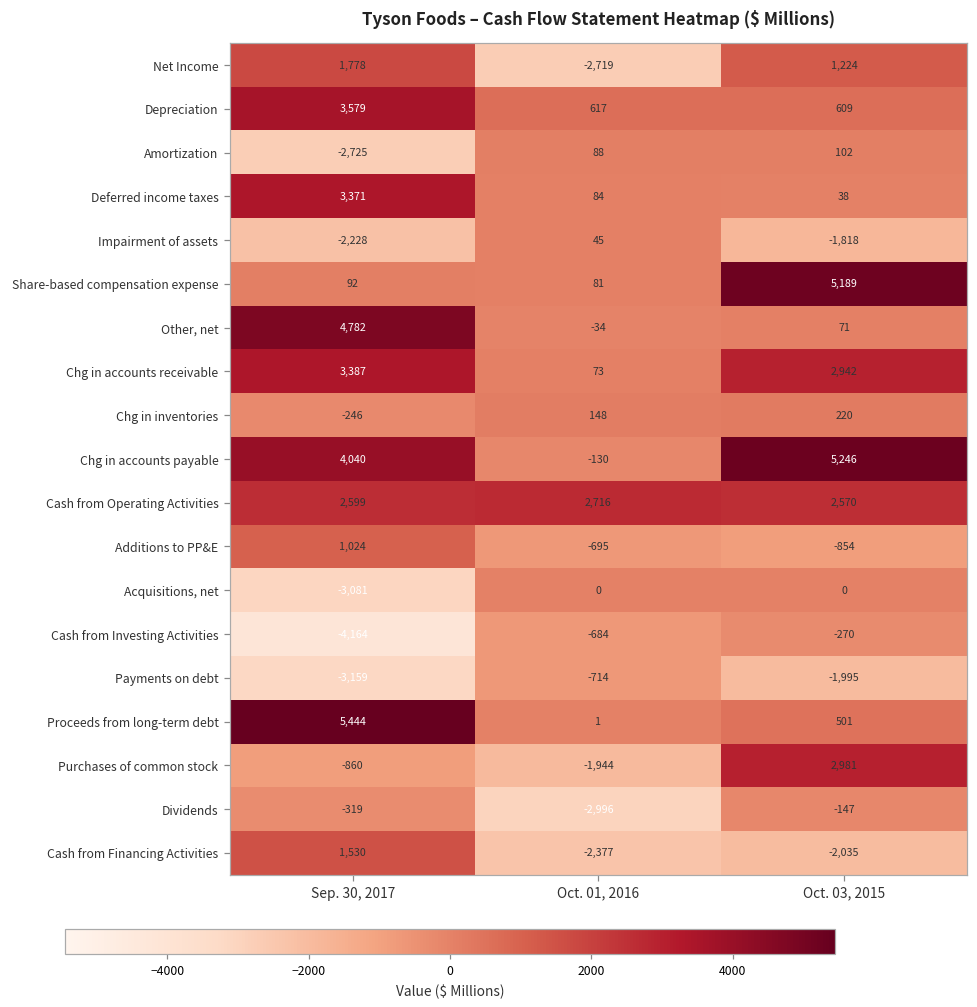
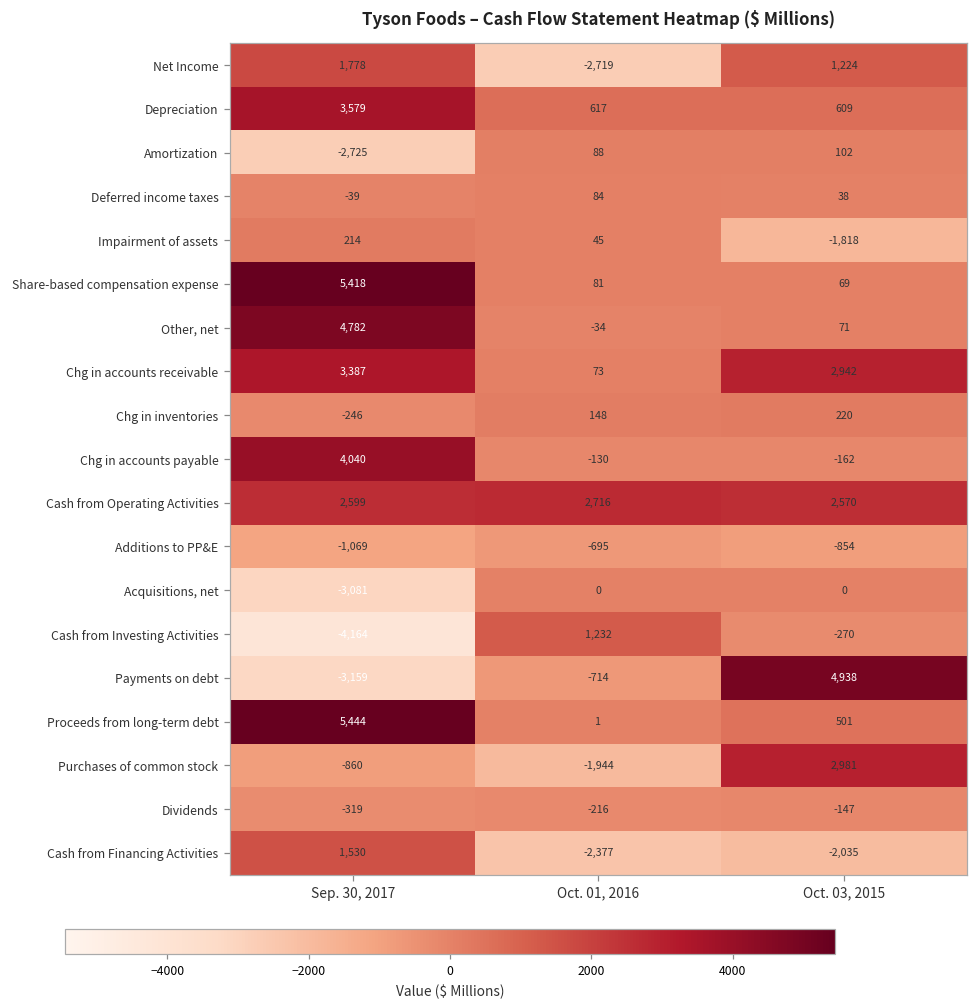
Deferred income taxes, Sep. 30, 2017: 3,371 -> -39
Impairment of assets, Sep. 30, 2017: -2,228 -> 214
Share-based compensation expense, Sep. 30, 2017: 92 -> 5,418
Share-based compensation expense, Oct. 03, 2015: 5,189 -> 69
Chg in accounts payable, Oct. 03, 2015: 5,246 -> -162
Additions to PP&E, Sep. 30, 2017: 1,024 -> -1,069
Cash from Investing Activities, Oct. 01, 2016: -684 -> 1,232
Payments on debt, Oct. 03, 2015: -1,995 -> 4,938
Dividends, Oct. 01, 2016: -2,996 -> -216
